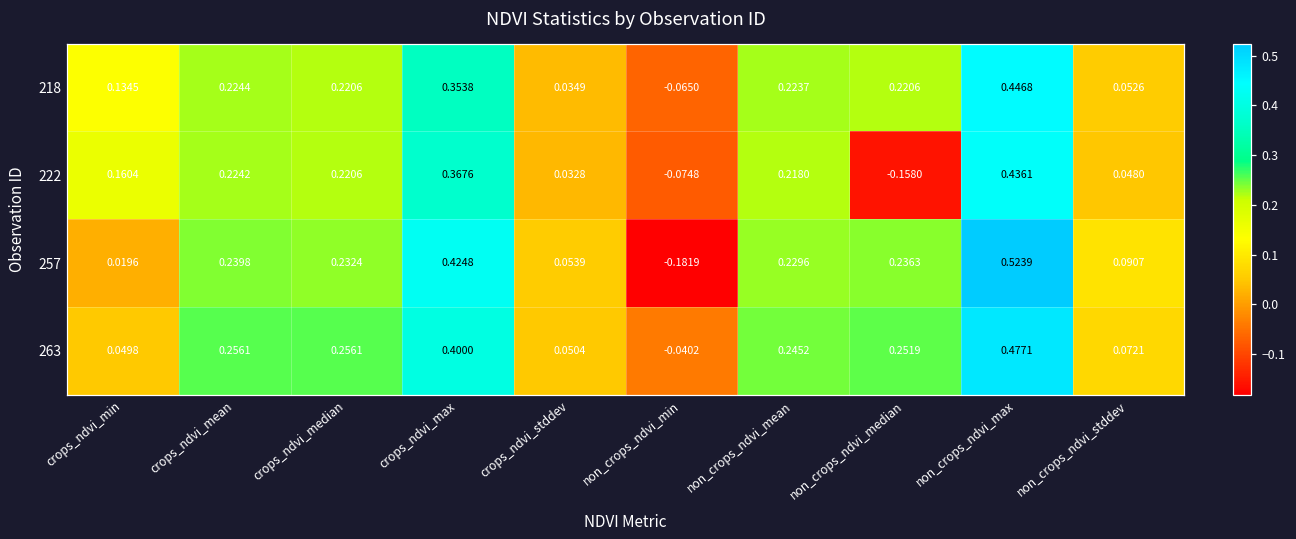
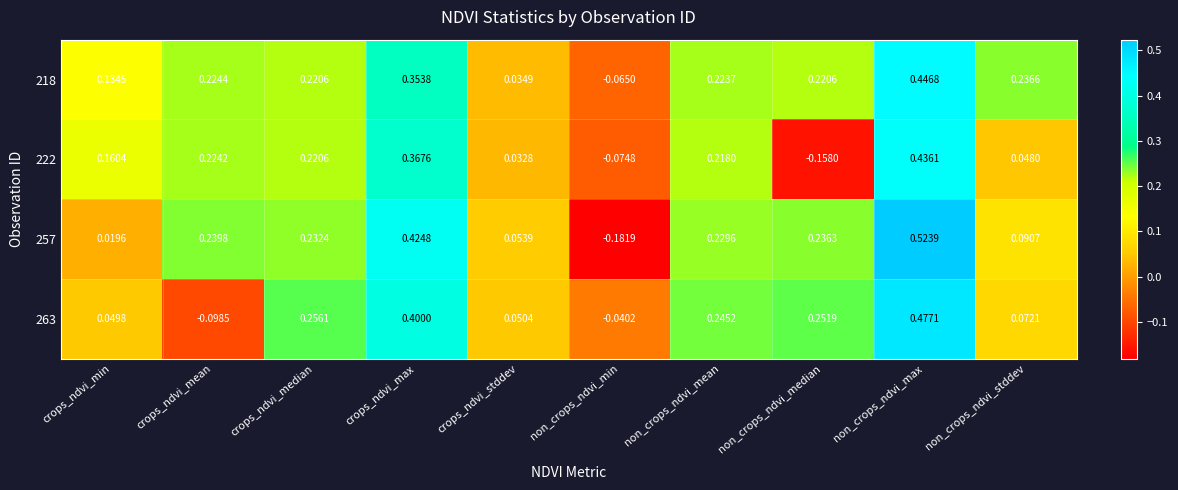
218, non_crops_ndvi_stddev: 0.0526 -> 0.2366
263, crops_ndvi_mean: 0.2561 -> -0.0985
